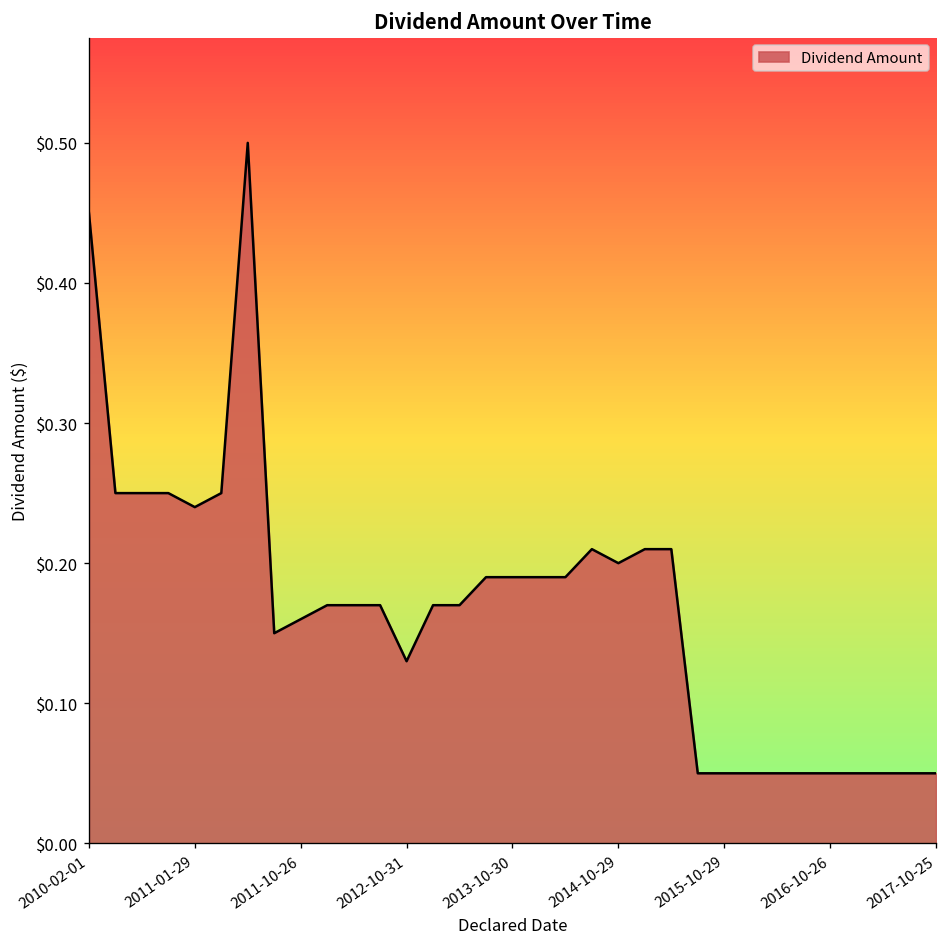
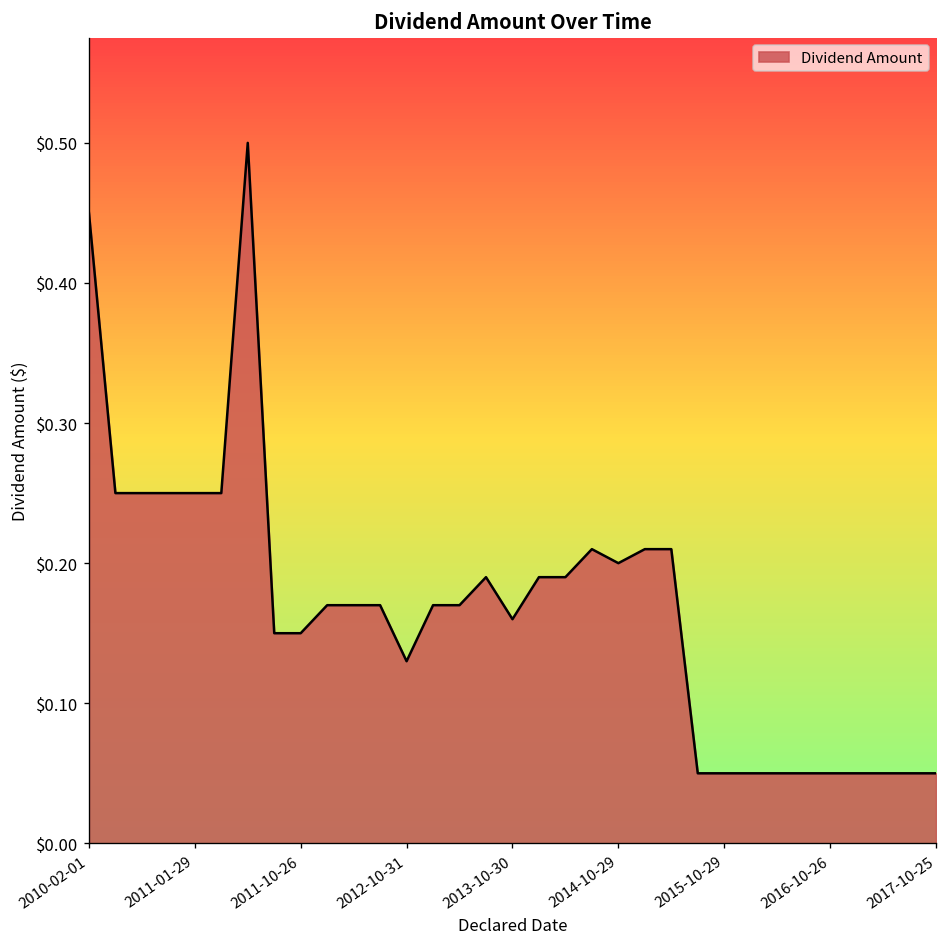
2011-01-29: $0.24 -> $0.25
2011-10-26: $0.16 -> $0.15
2013-10-30: $0.19 -> $0.16
